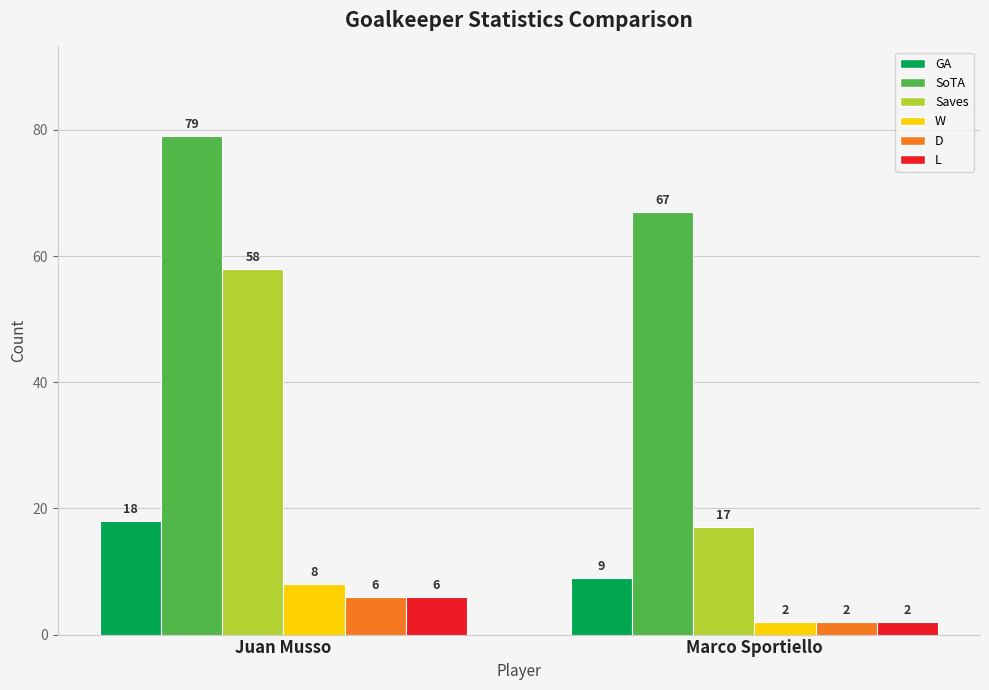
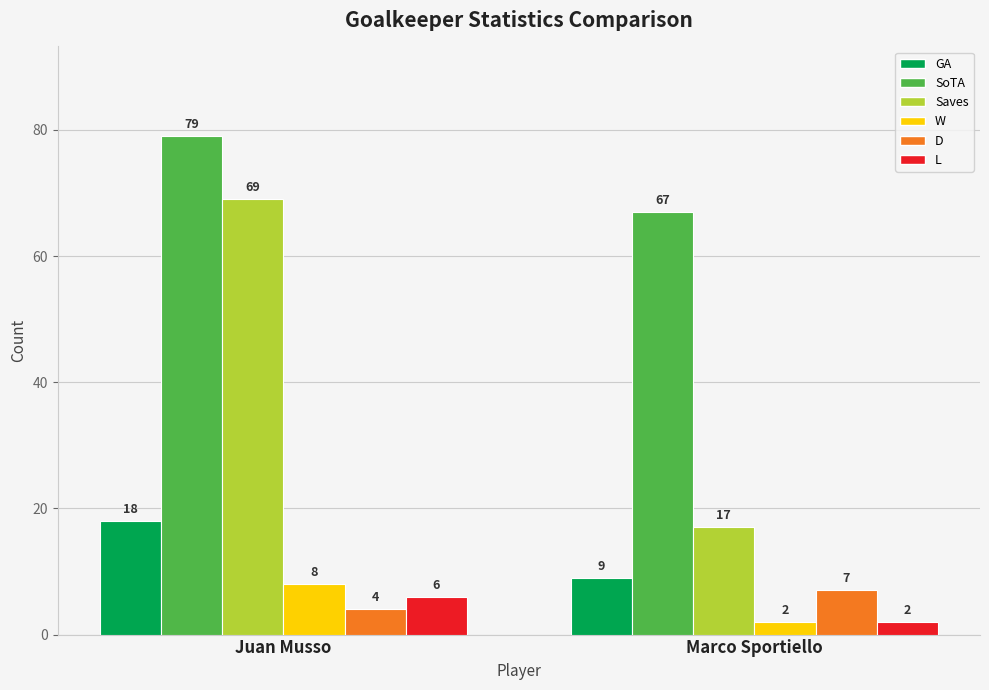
Saves, Juan Musso: 58 -> 69
D, Juan Musso: 6 -> 4
D, Marco Sportiello: 2 -> 7
